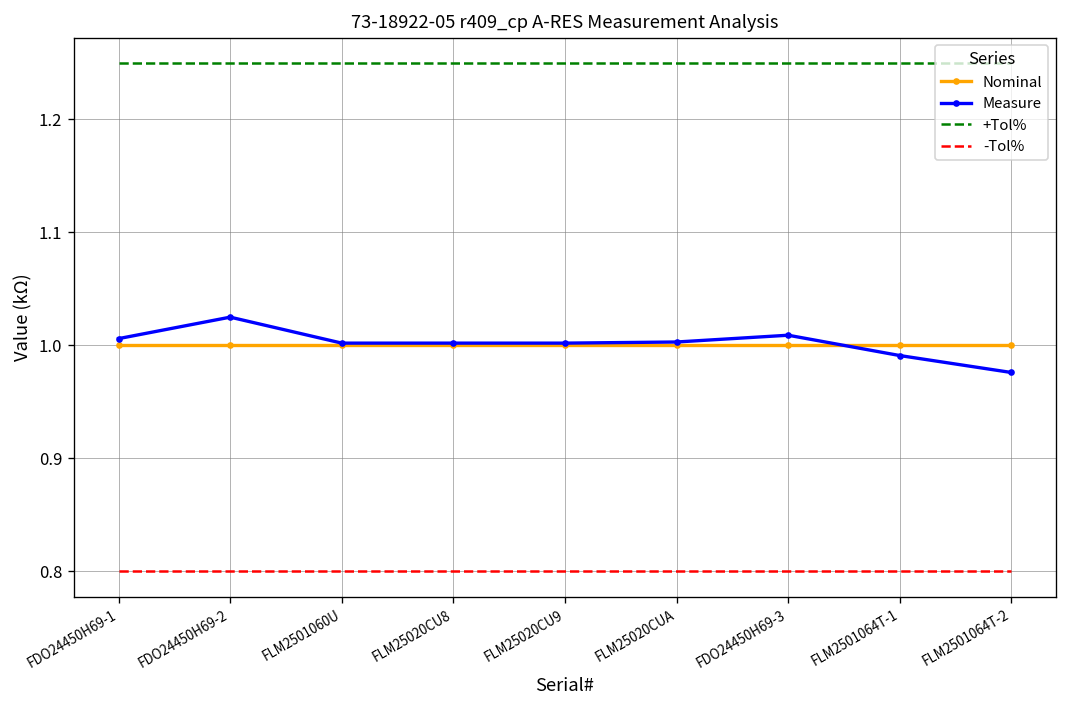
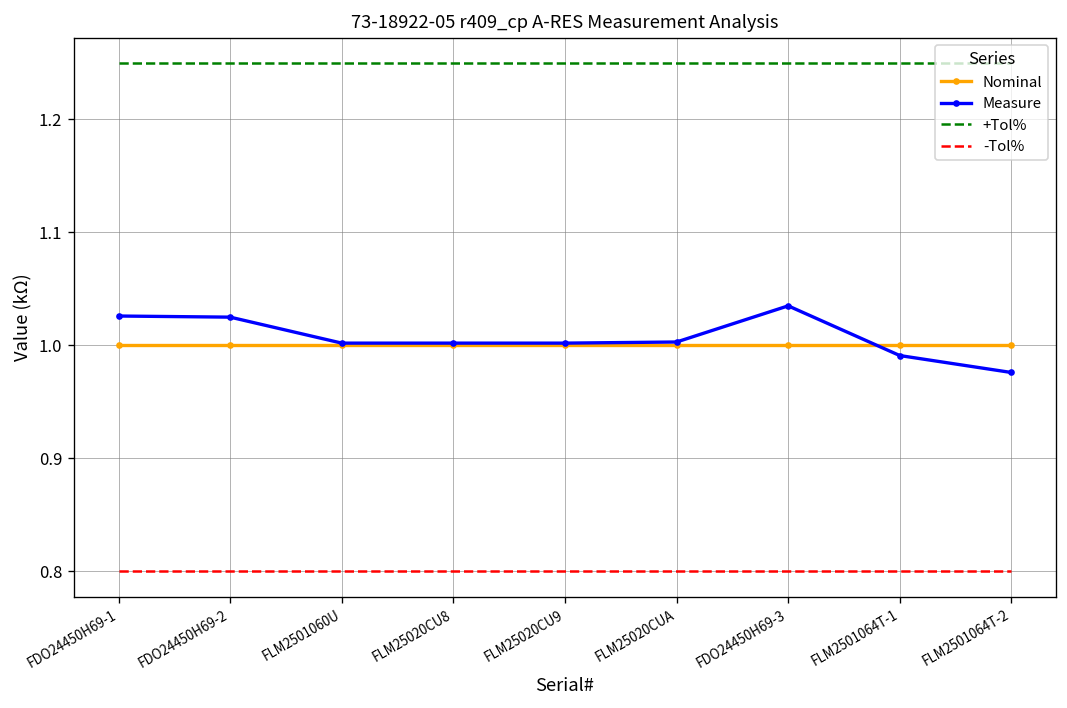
Measure, FDO24450H69-1: 1.01 -> 1.03
Measure, FDO24450H69-3: 1.01 -> 1.04
